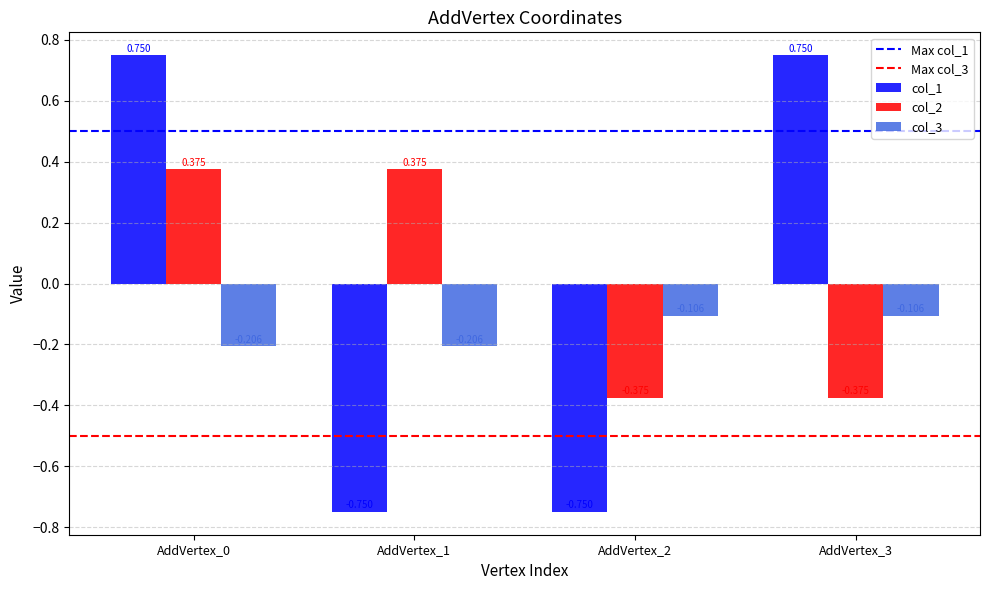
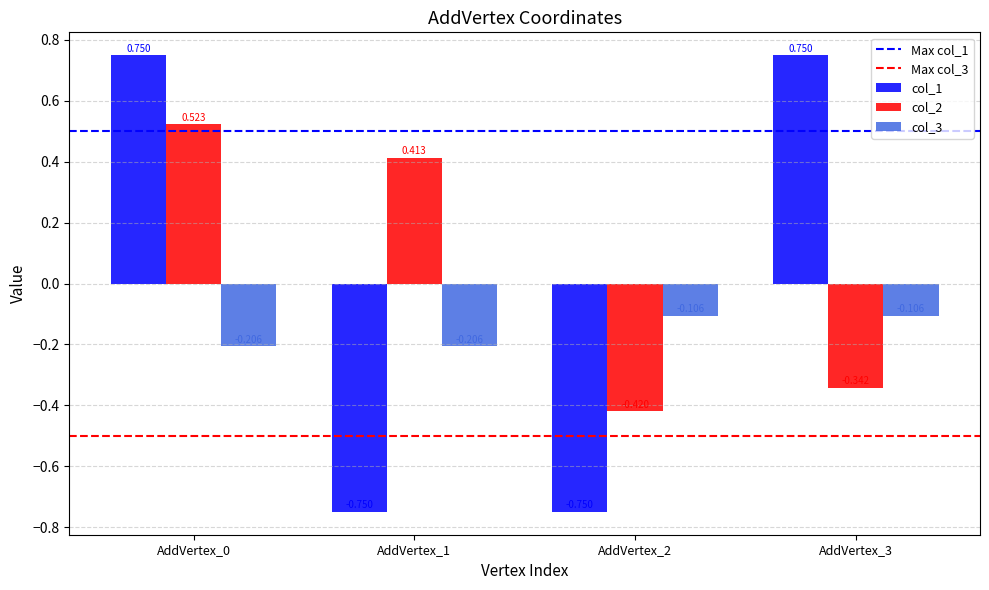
col_2, AddVertex_0: 0.375 -> 0.523
col_2, AddVertex_1: 0.375 -> 0.413
col_2, AddVertex_2: -0.38 -> -0.42
col_2, AddVertex_3: -0.38 -> -0.34
